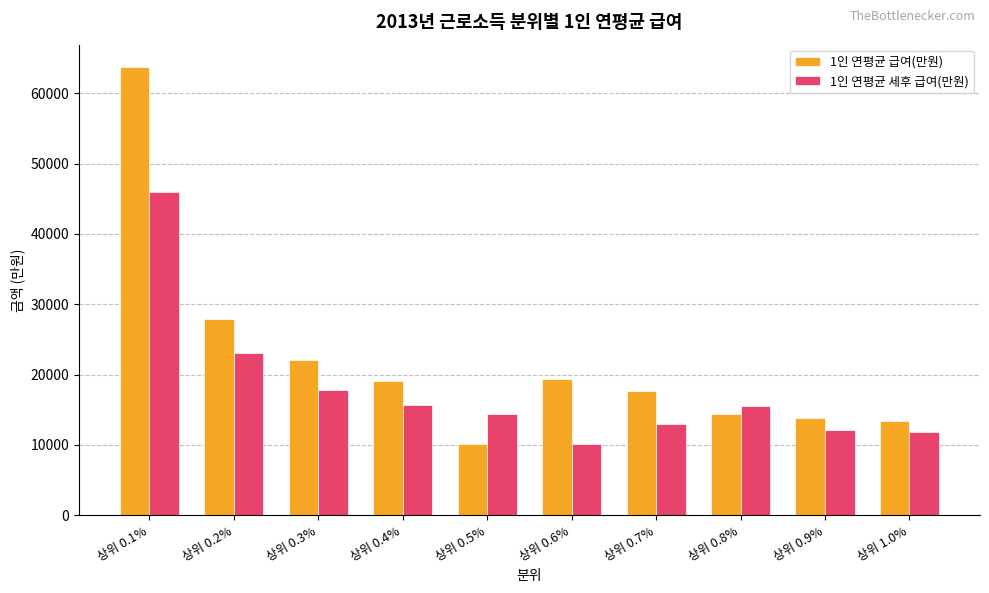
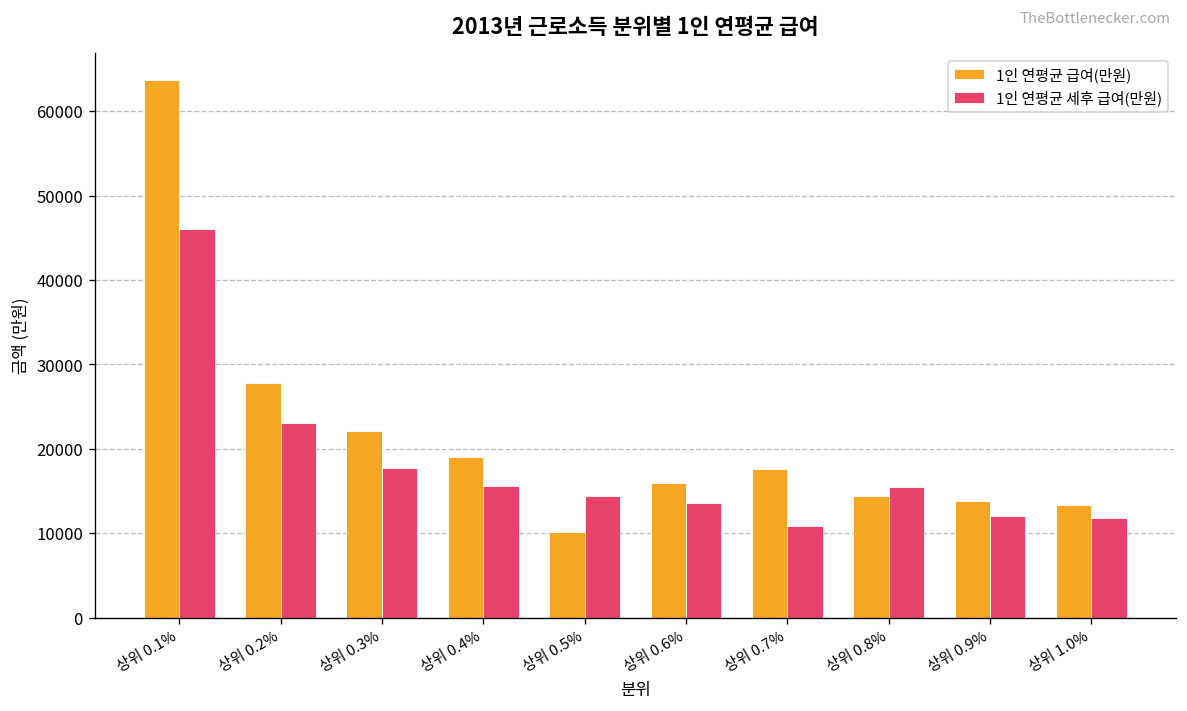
1인 연평균 급여(만원), 상위 0.6%: 19000 -> 16000
1인 연평균 세후 급여(만원), 상위 0.6%: 10000 -> 14000
1인 연평균 세후 급여(만원), 상위 0.7%: 13000 -> 11000
